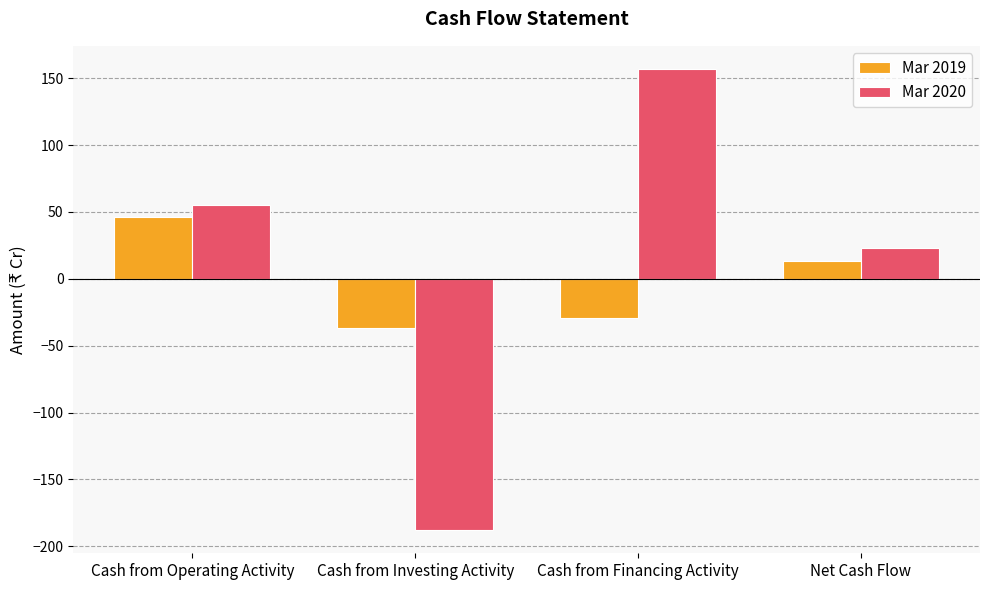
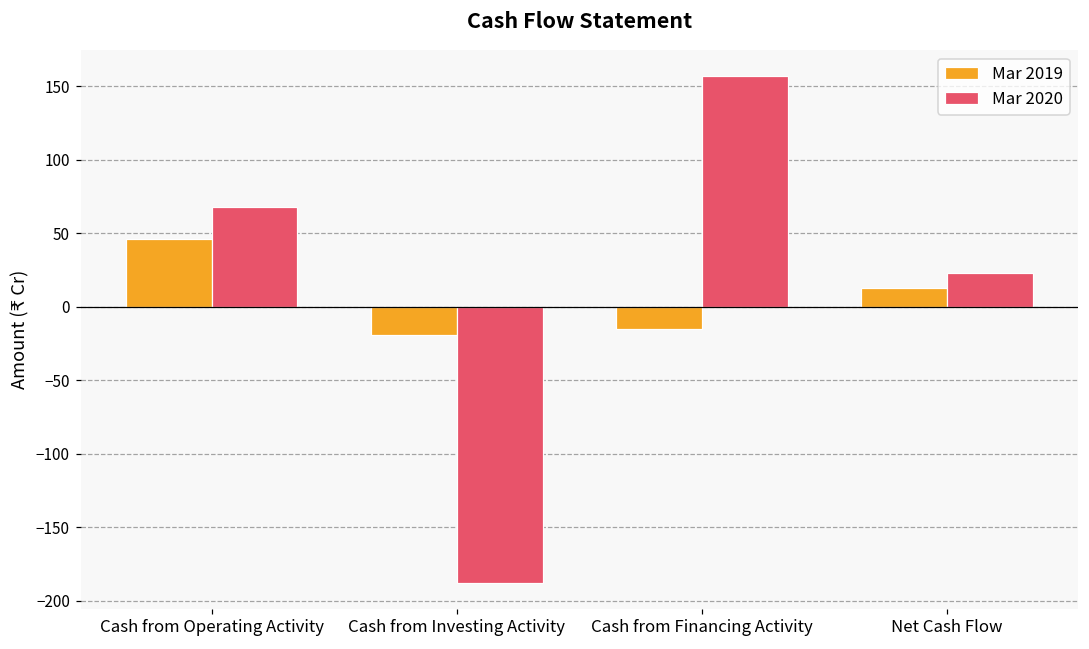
Mar 2020, Cash from Operating Activity: 55 -> 68
Mar 2019, Cash from Investing Activity: -37 -> -19
Mar 2019, Cash from Financing Activity: -29 -> -15
